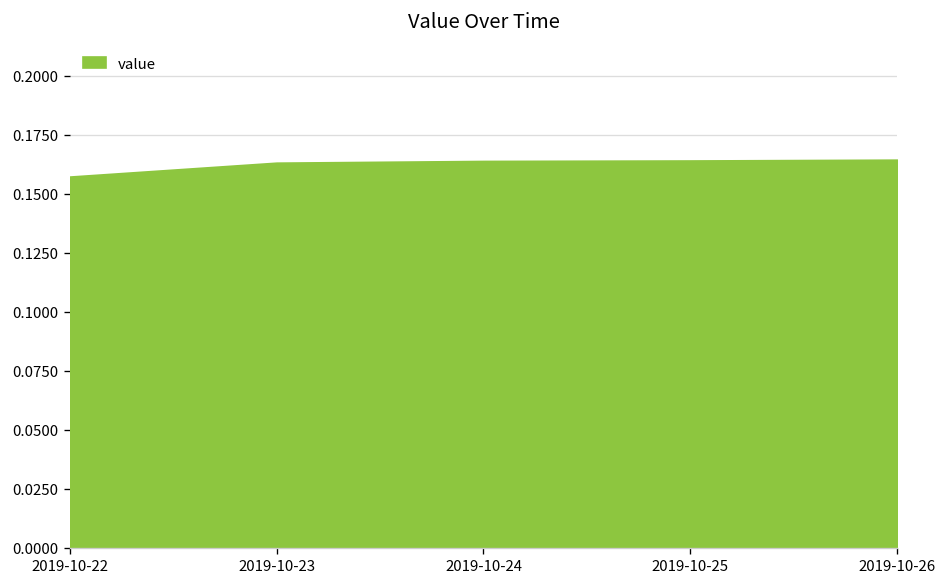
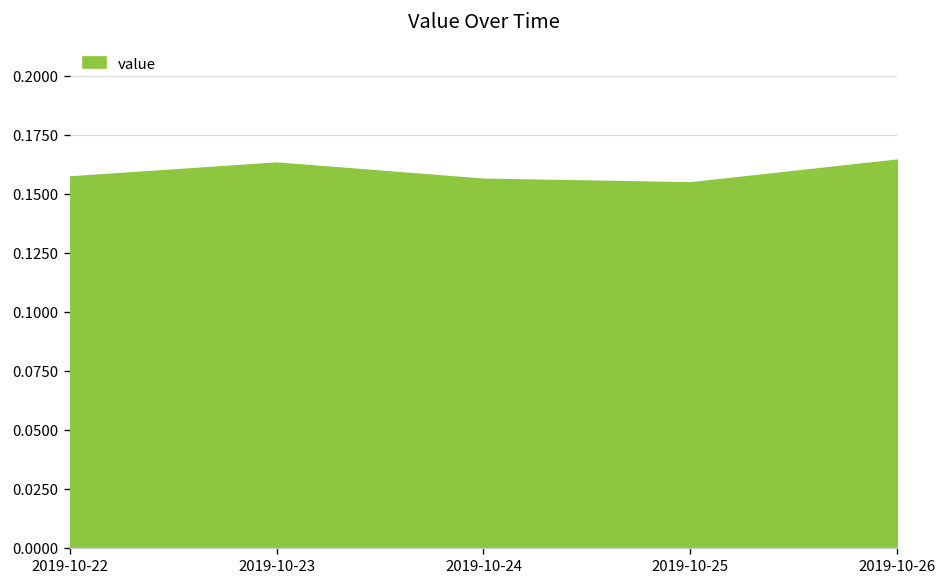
2019-10-24: 0.164 -> 0.156
2019-10-25: 0.164 -> 0.155
